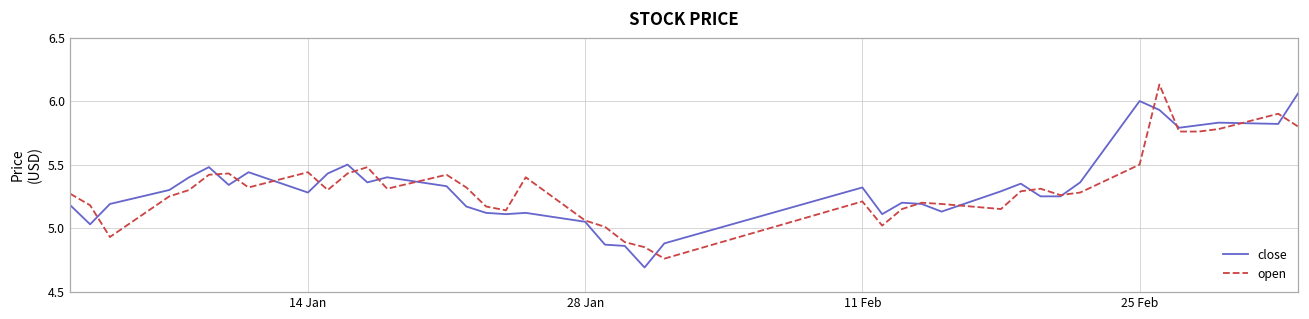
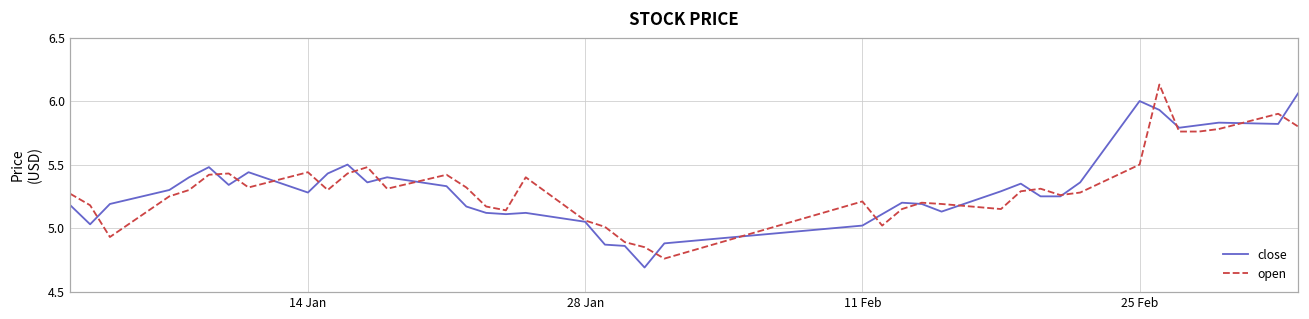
close, 11 Feb: 5.32 -> 5.02
